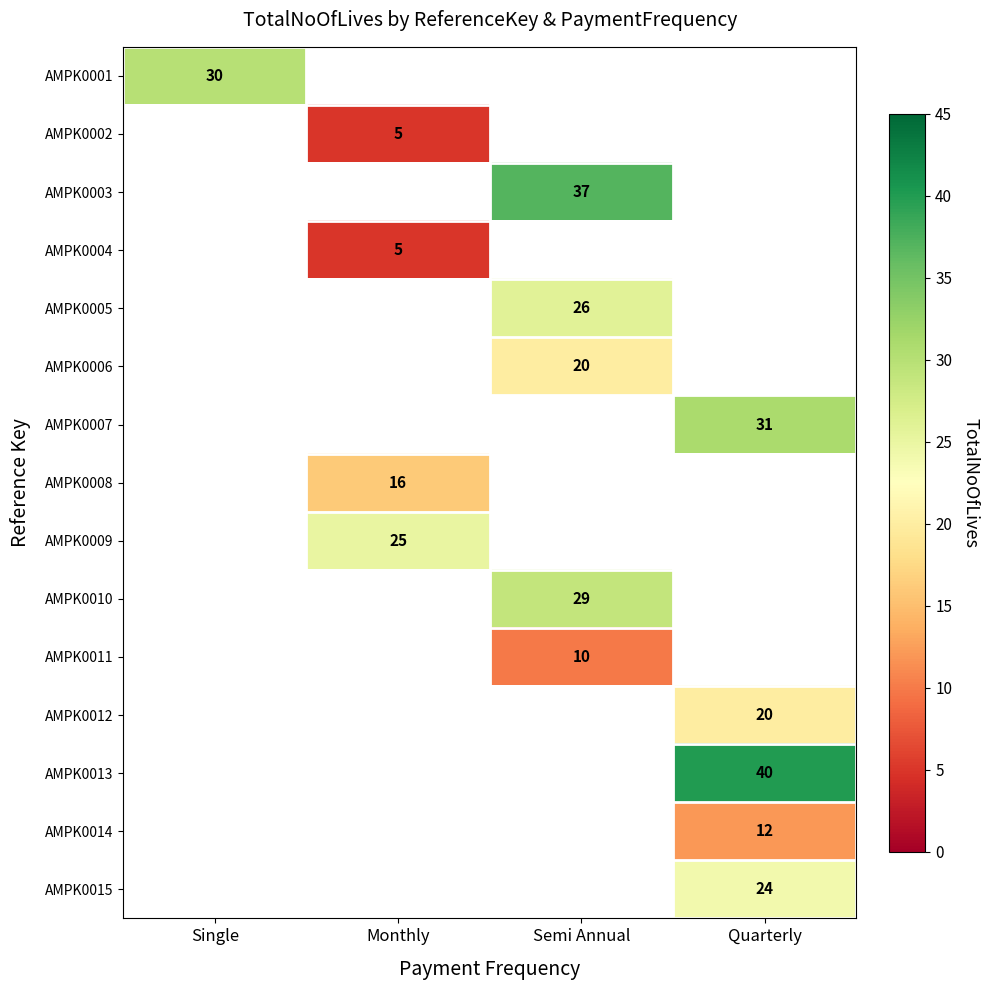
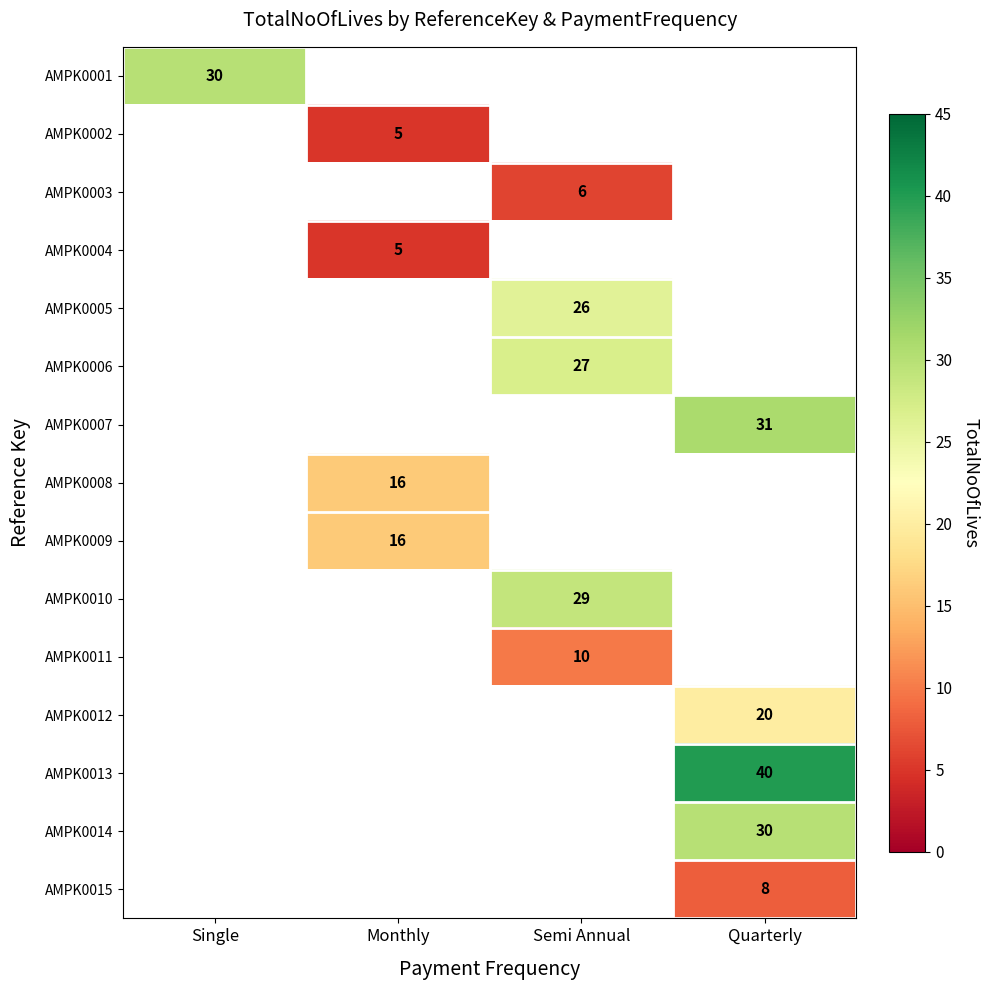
AMPK0003, Semi Annual: 37 -> 6
AMPK0006, Semi Annual: 20 -> 27
AMPK0009, Monthly: 25 -> 16
AMPK0014, Quarterly: 12 -> 30
AMPK0015, Quarterly: 24 -> 8
